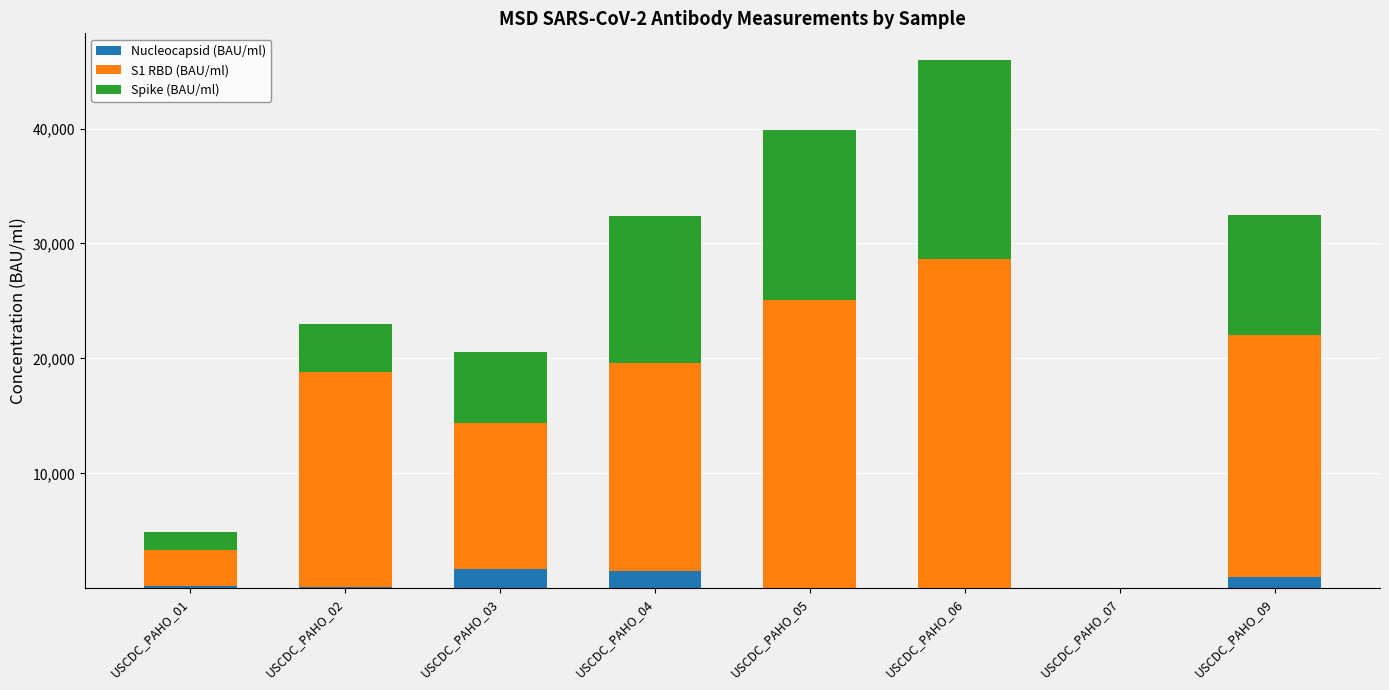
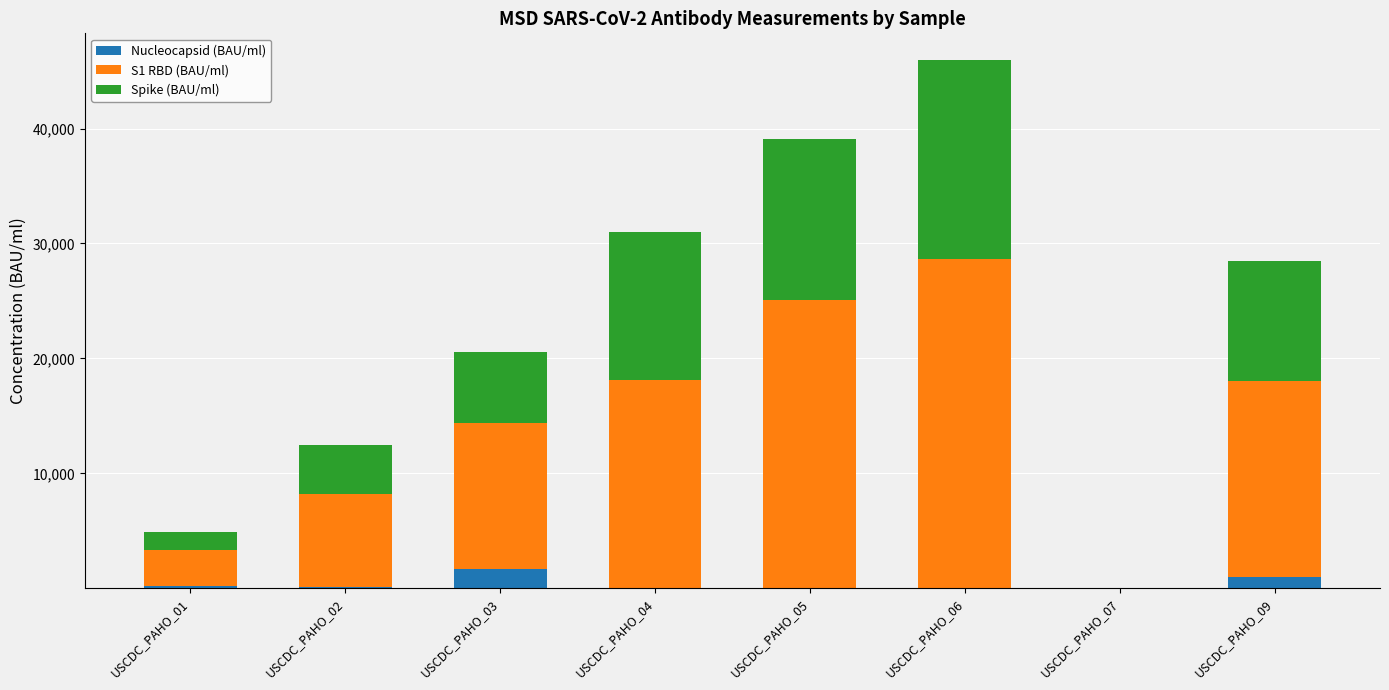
S1 RBD (BAU/ml), USCDC_PAHO_02: 18,700 -> 8,100
Nucleocapsid (BAU/ml), USCDC_PAHO_04: 1,500 -> 0
Spike (BAU/ml), USCDC_PAHO_05: 14,800 -> 14,000
S1 RBD (BAU/ml), USCDC_PAHO_09: 21,000 -> 17,000
